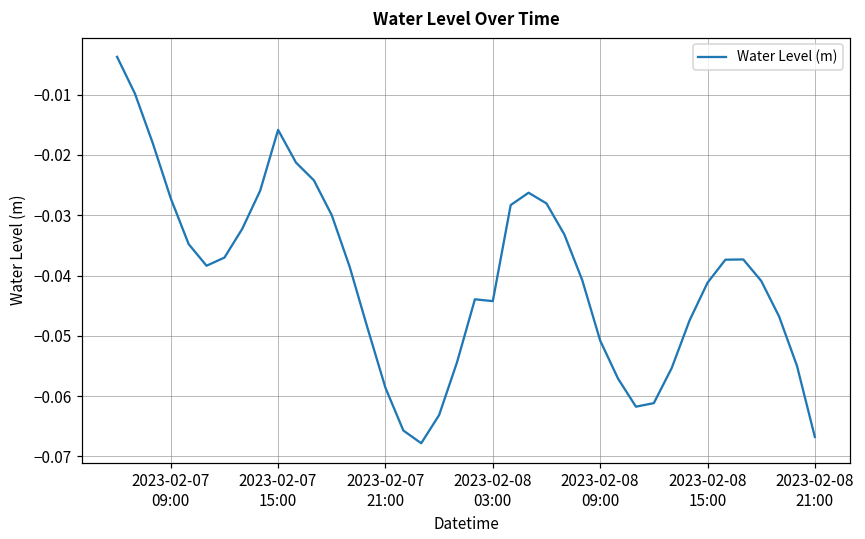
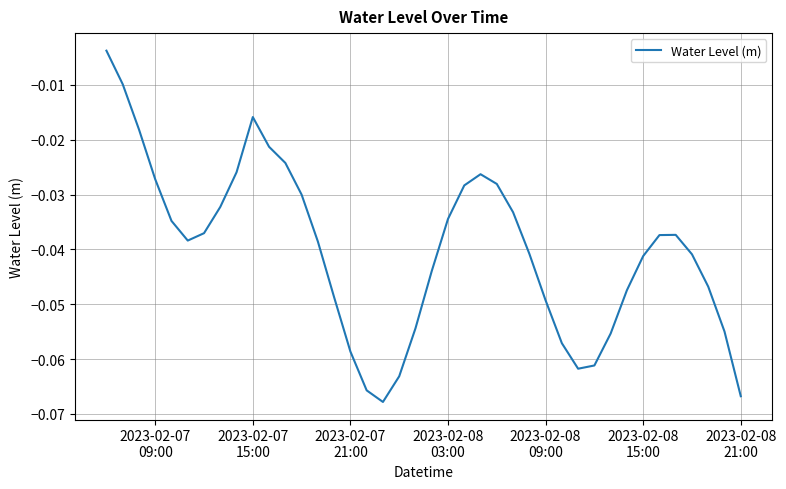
2023-02-08 03:00: -0.044 -> -0.034
2023-02-08 09:00: -0.051 -> -0.049
